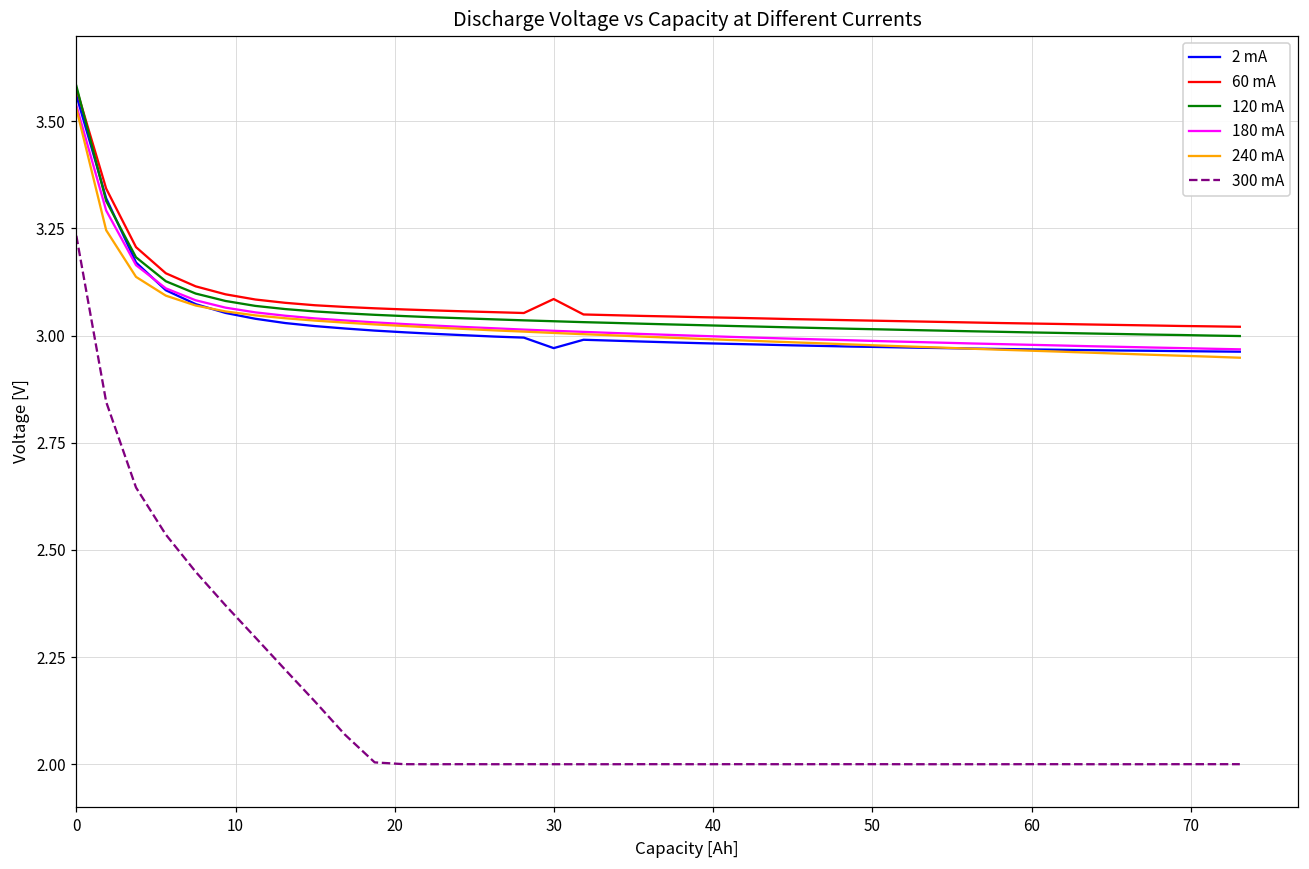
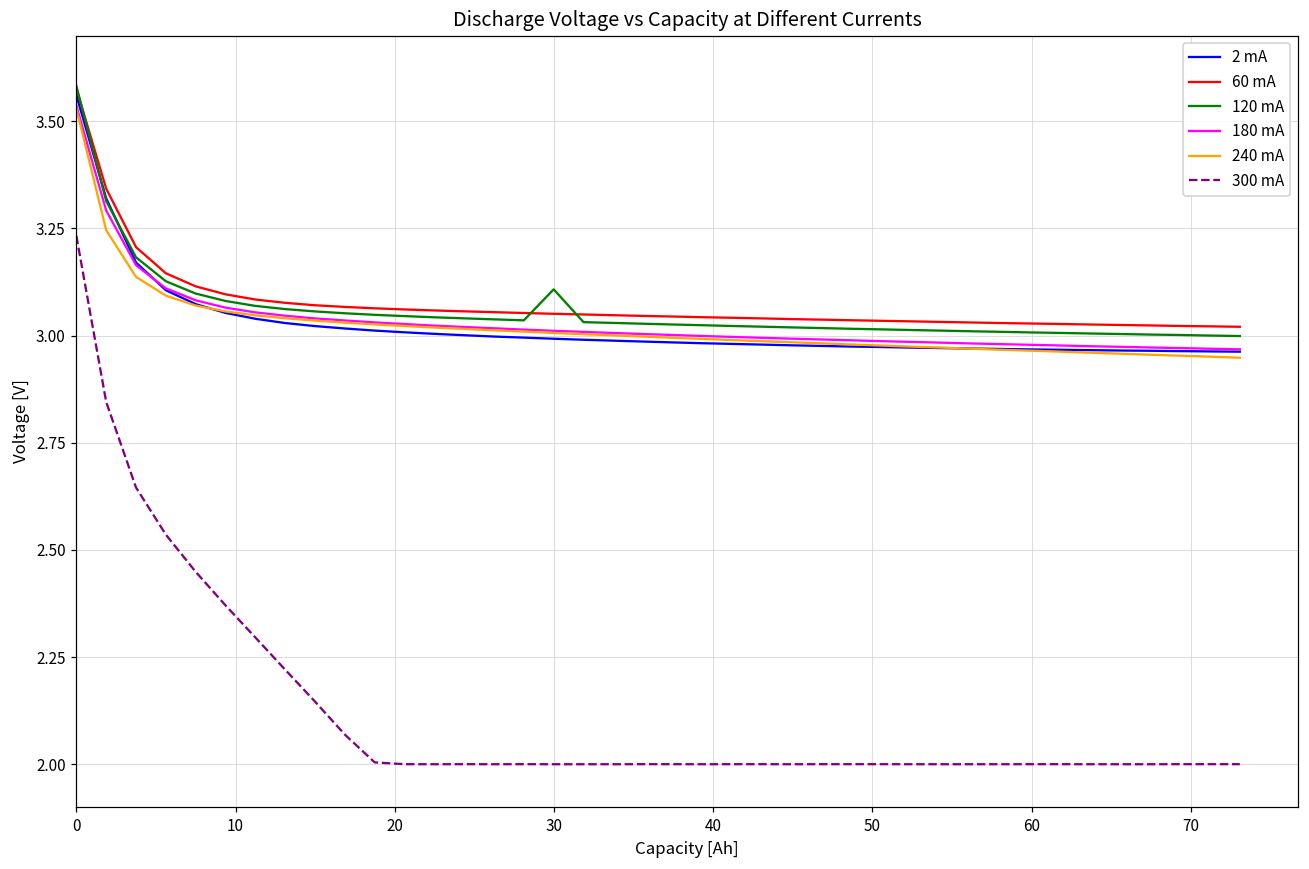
2 mA, 30: 2.97 -> 2.99
60 mA, 30: 3.09 -> 3.05
120 mA, 30: 3.03 -> 3.11
